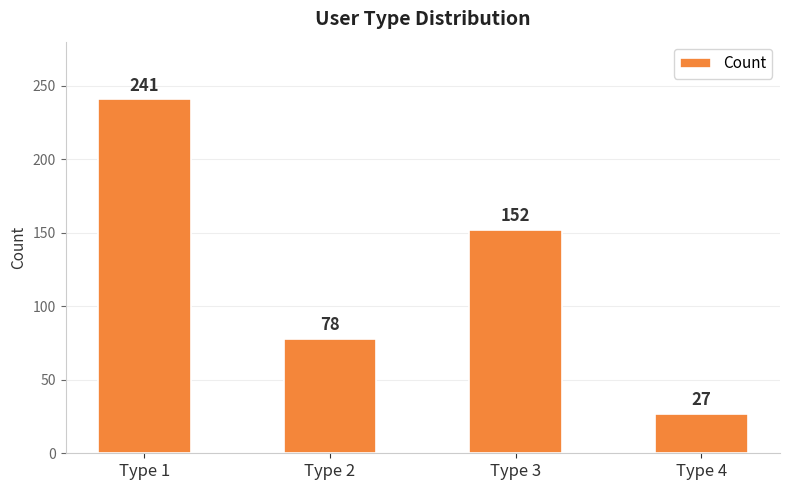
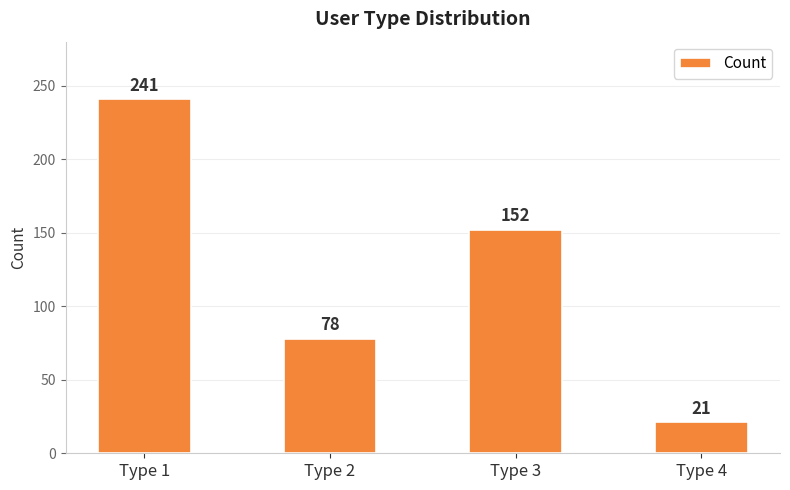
Type 4: 27 -> 21
